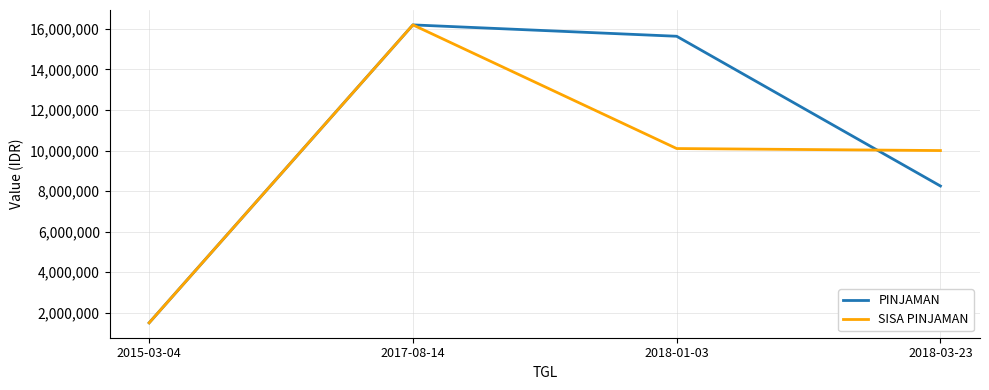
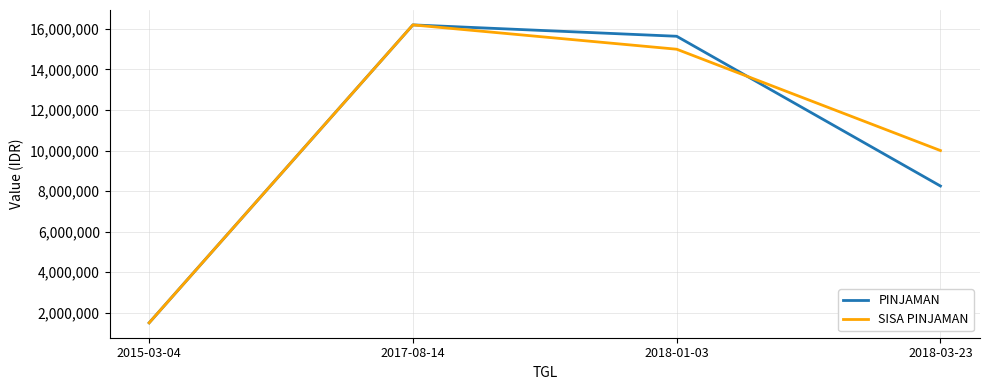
SISA PINJAMAN, 2018-01-03: 10,100,000 -> 15,000,000
